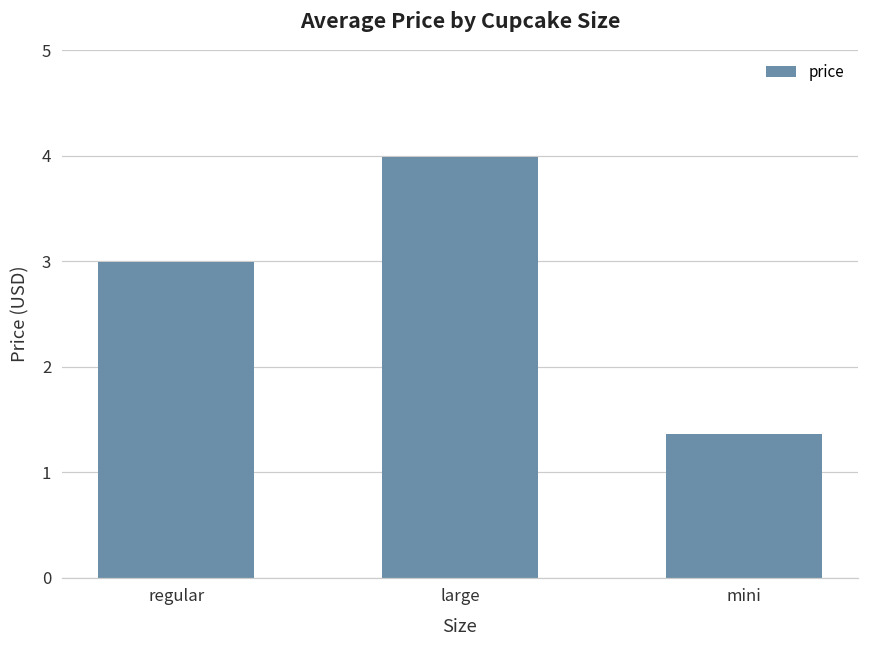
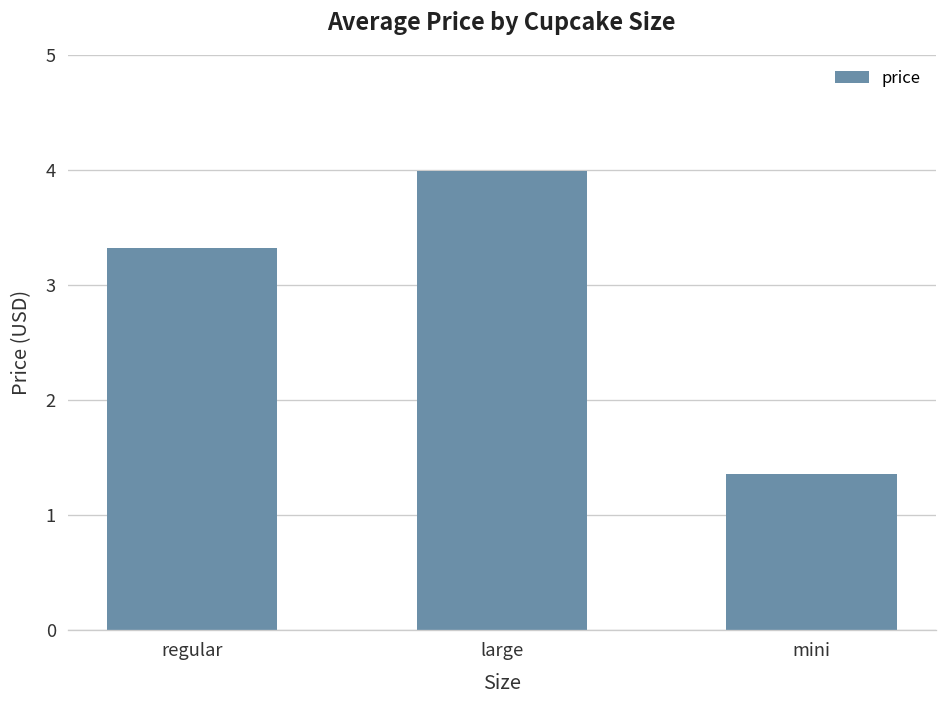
regular: 3.0 -> 3.3
